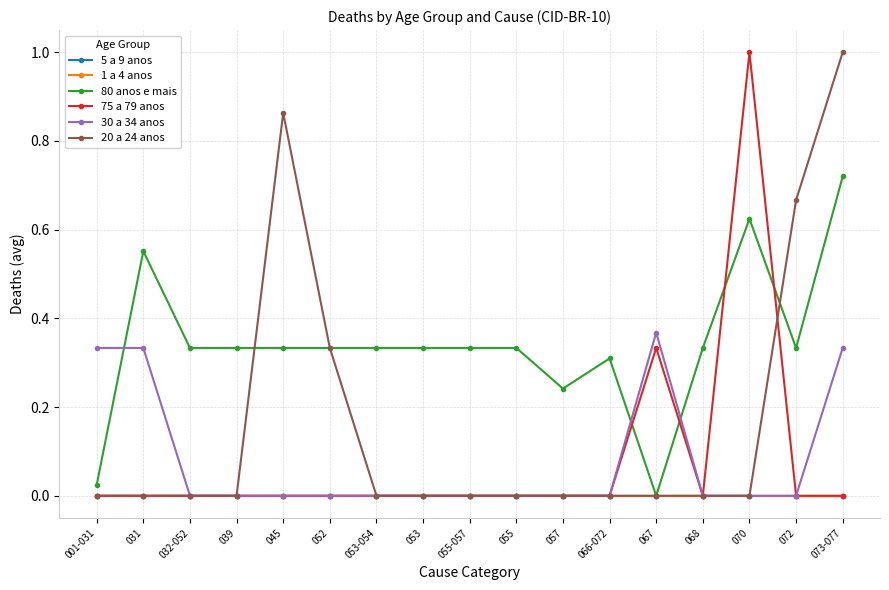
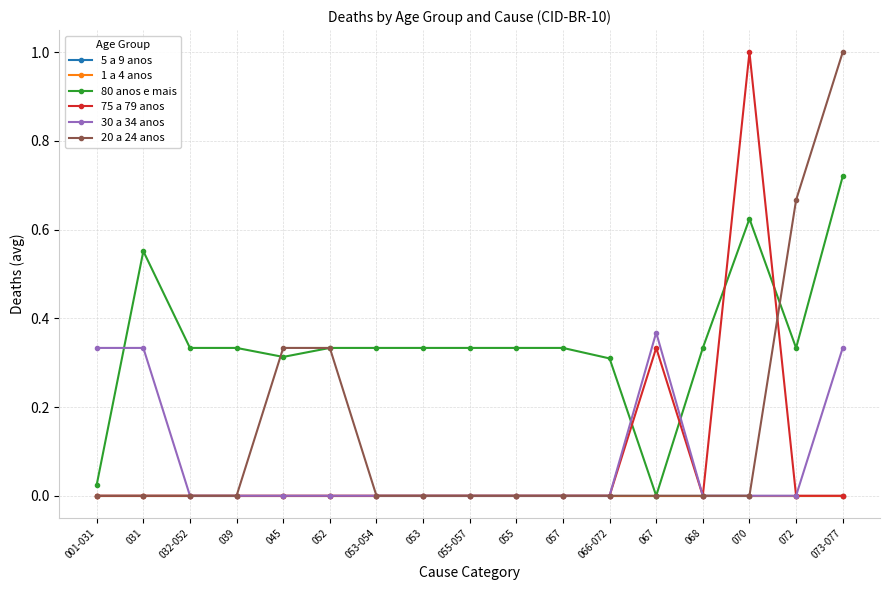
80 anos e mais, 045: 0.33 -> 0.31
20 a 24 anos, 045: 0.86 -> 0.33
80 anos e mais, 057: 0.24 -> 0.33
